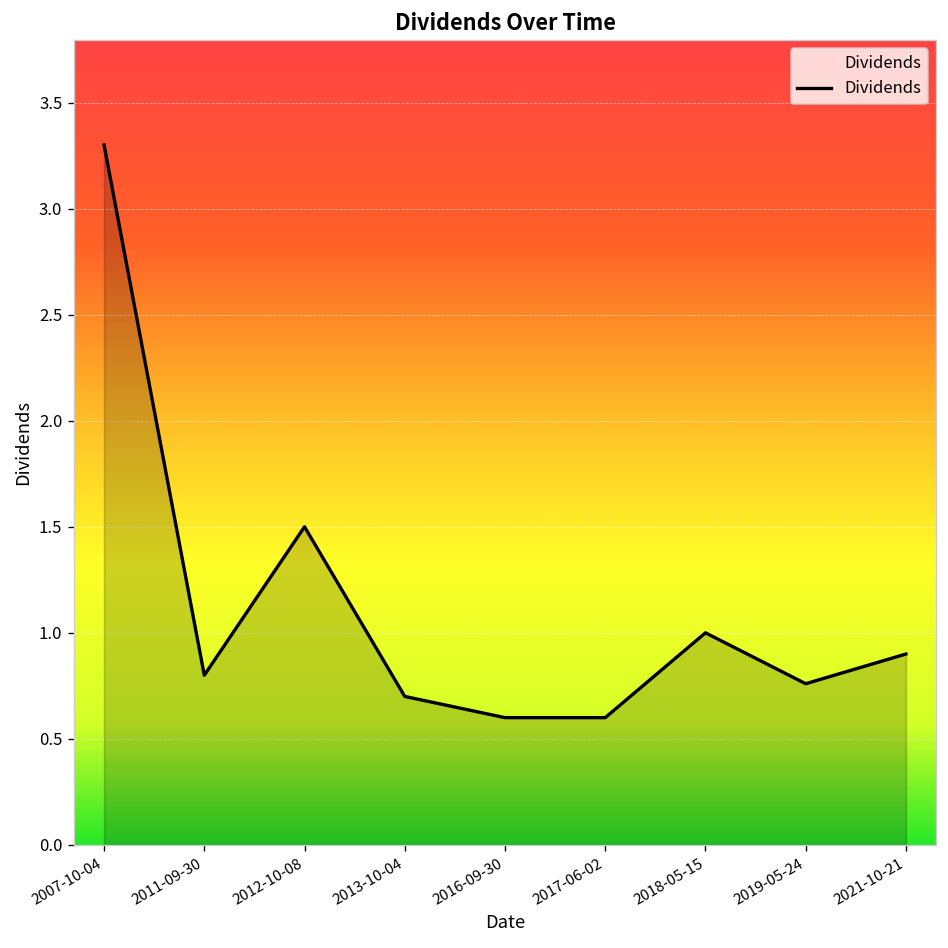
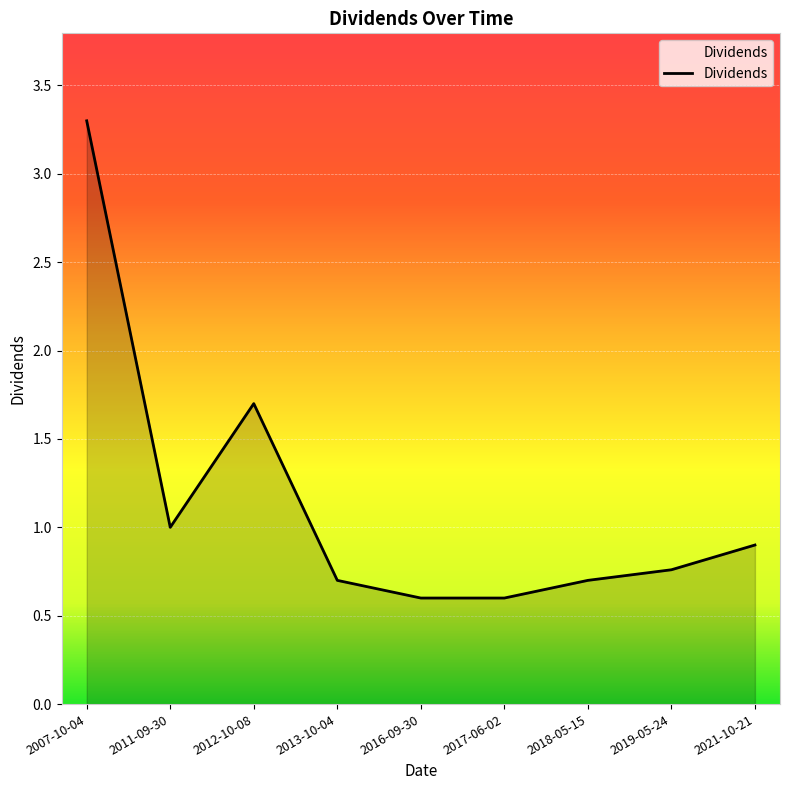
2011-09-30: 0.8 -> 1.0
2012-10-08: 1.5 -> 1.7
2018-05-15: 1.0 -> 0.7
